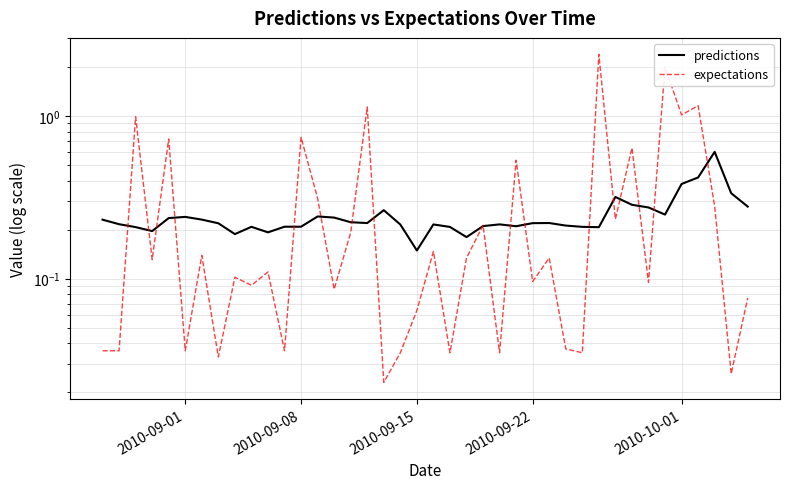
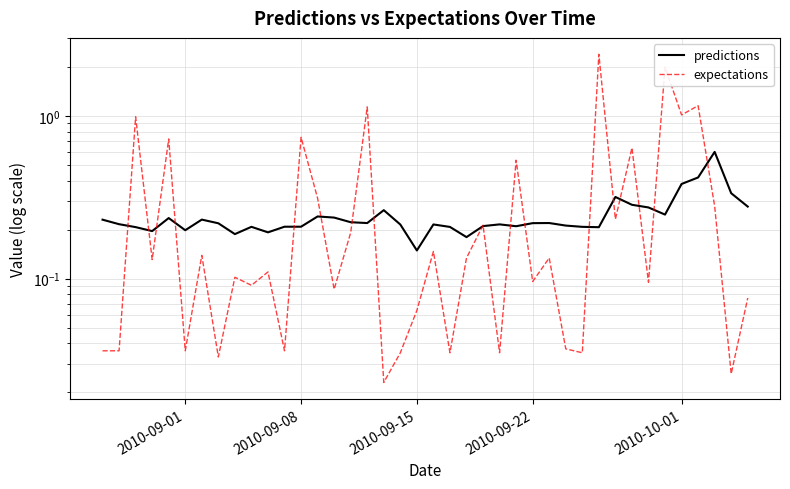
predictions, 2010-09-01: 0.24 -> 0.20
